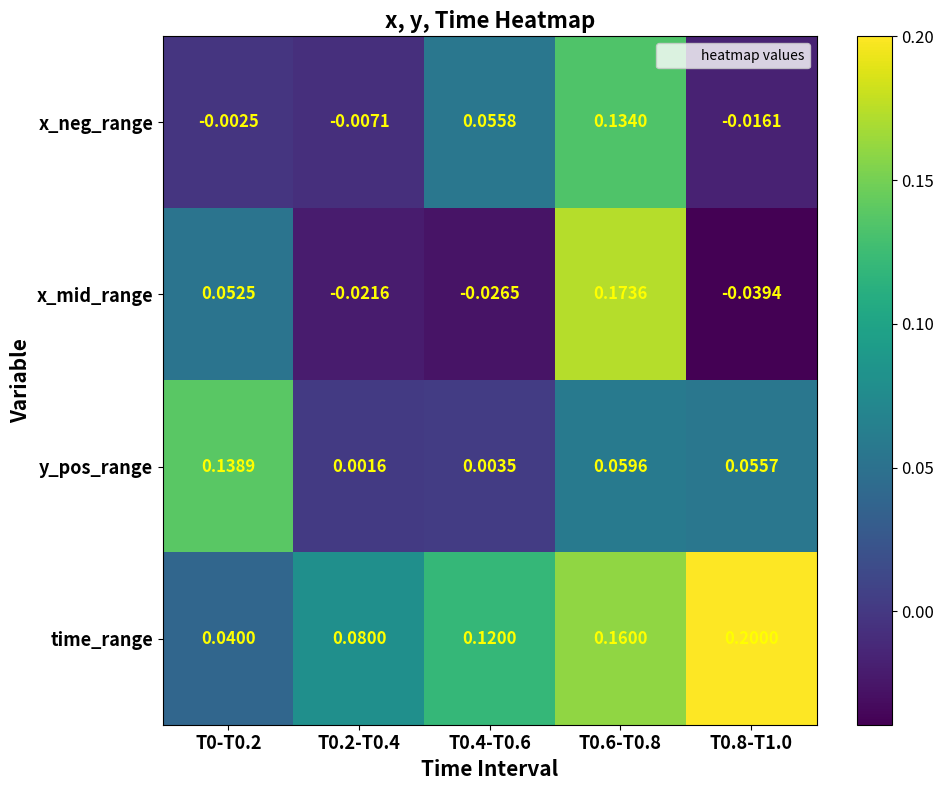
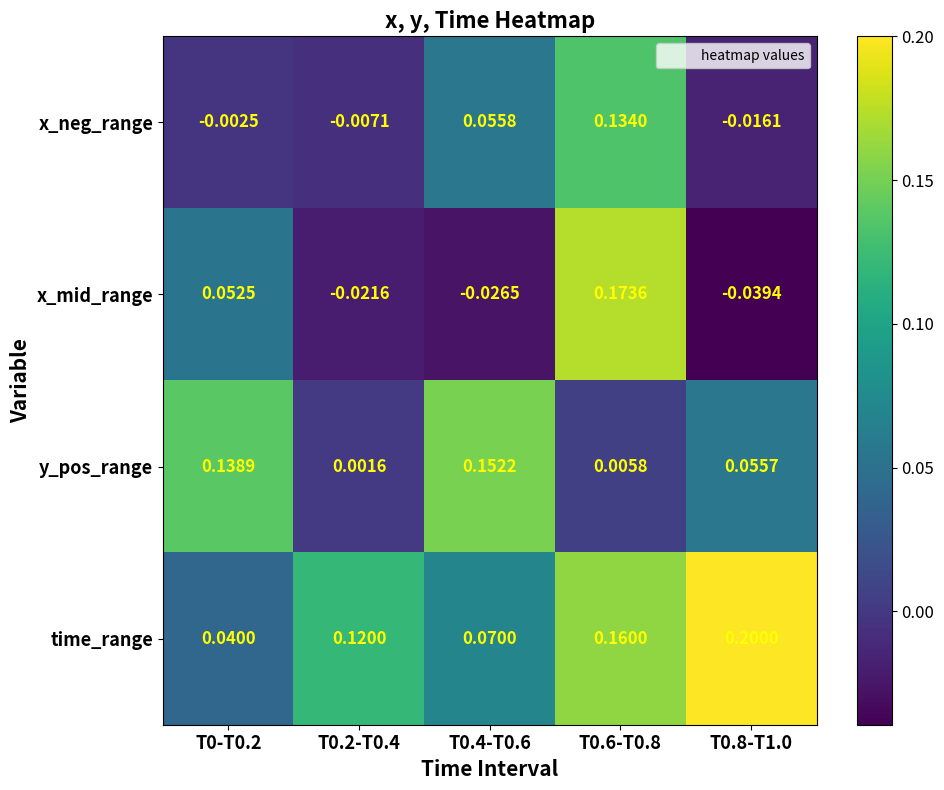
y_pos_range, T0.4-T0.6: 0.0035 -> 0.1522
y_pos_range, T0.6-T0.8: 0.0596 -> 0.0058
time_range, T0.2-T0.4: 0.0800 -> 0.1200
time_range, T0.4-T0.6: 0.1200 -> 0.0700
